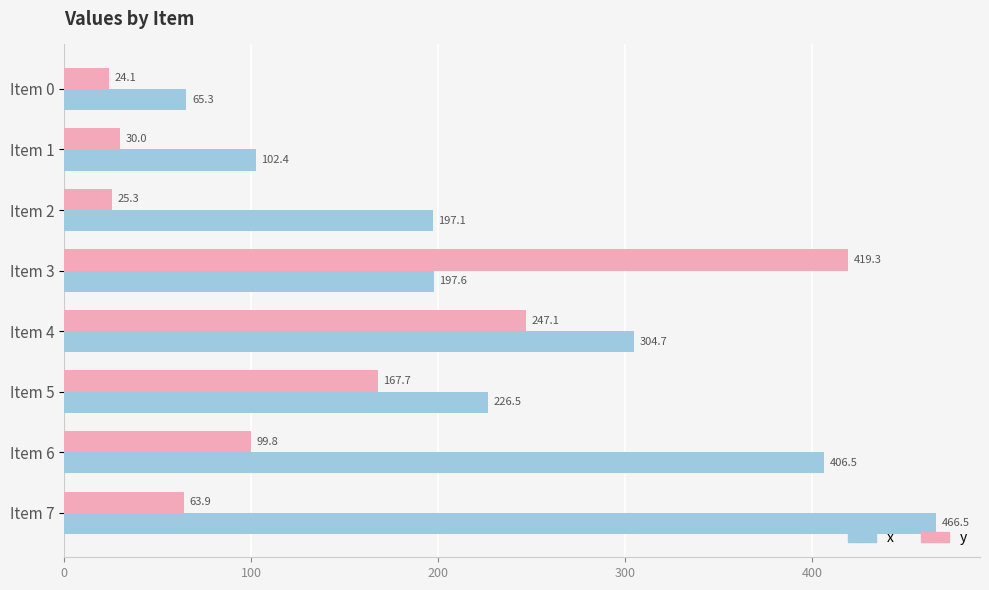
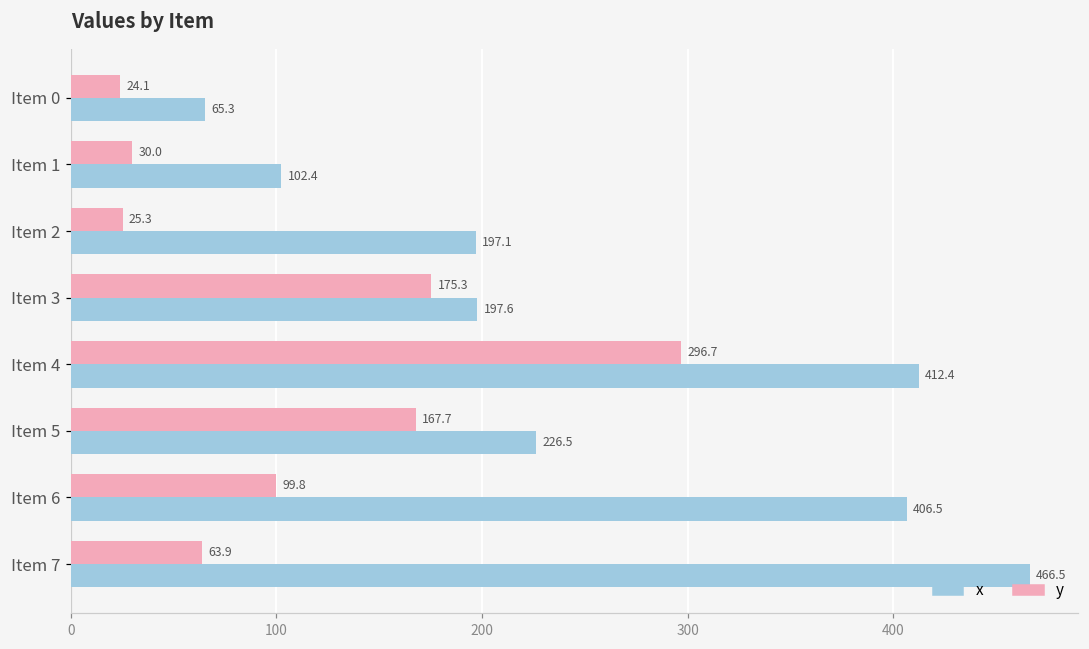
y, Item 3: 419.3 -> 175.3
y, Item 4: 247.1 -> 296.7
x, Item 4: 304.7 -> 412.4
